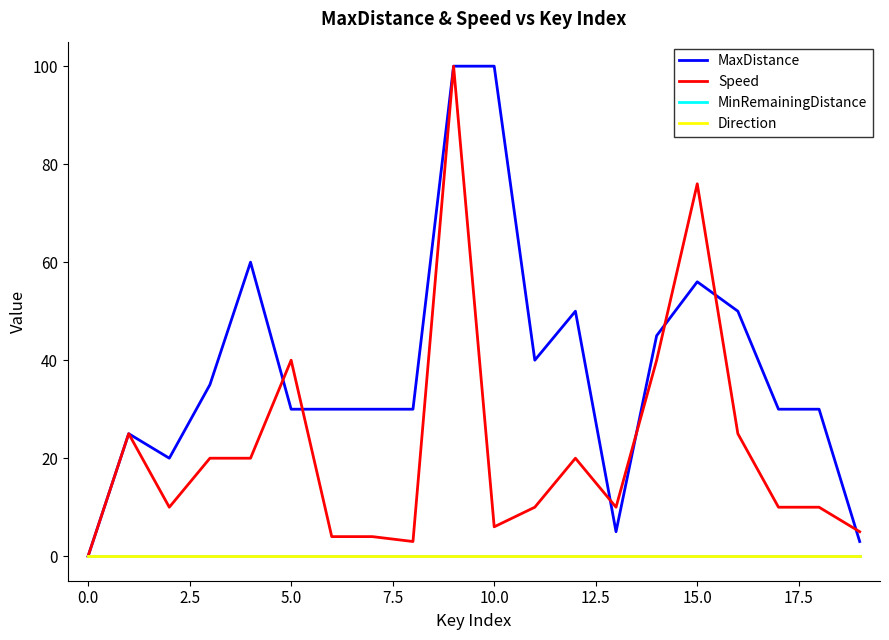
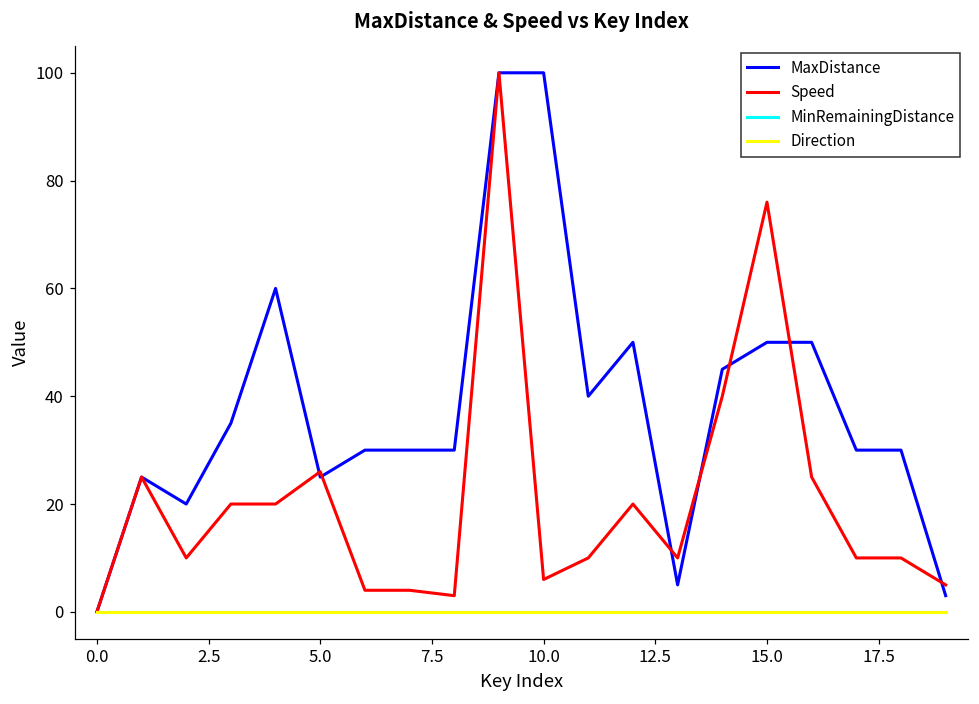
MaxDistance, 5.0: 30 -> 25
Speed, 5.0: 40 -> 26
MaxDistance, 15.0: 56 -> 50
